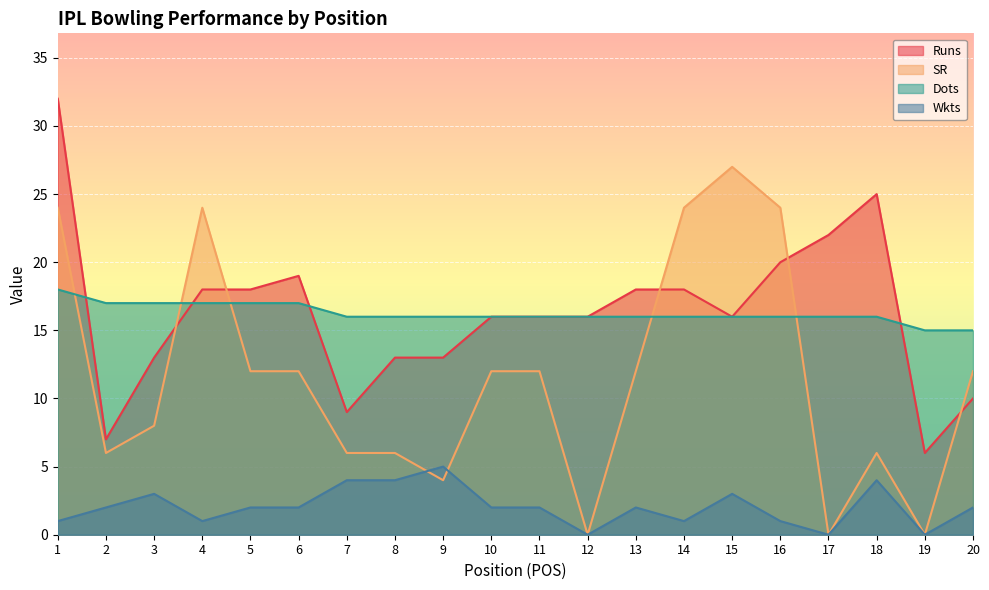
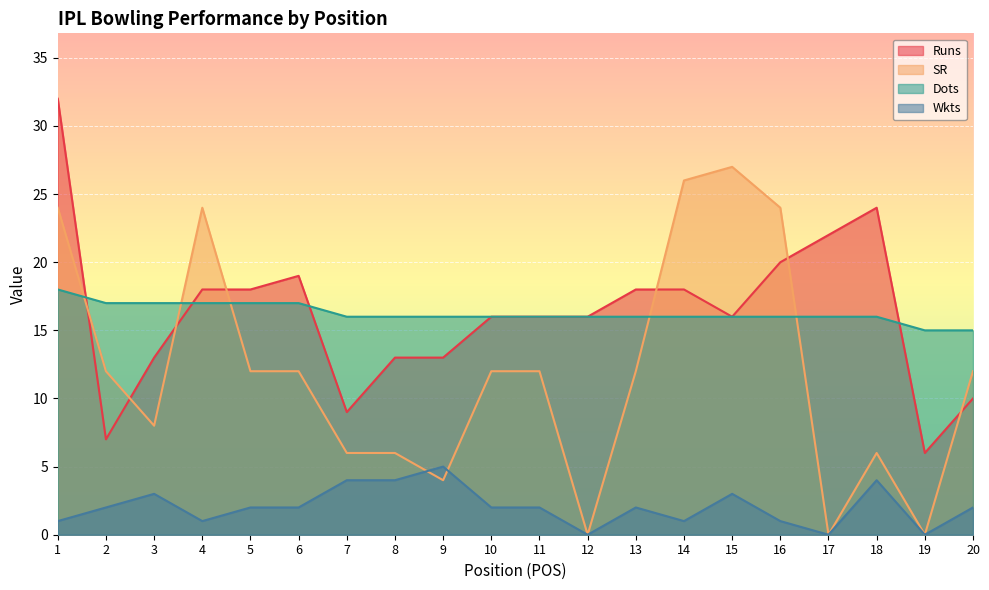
SR, 2: 6 -> 12
SR, 14: 24 -> 26
Runs, 18: 25 -> 24
